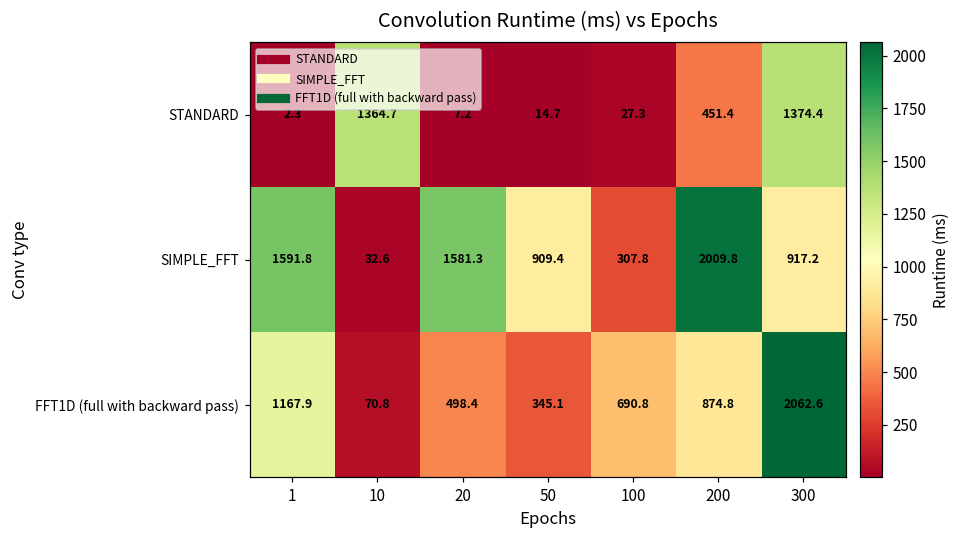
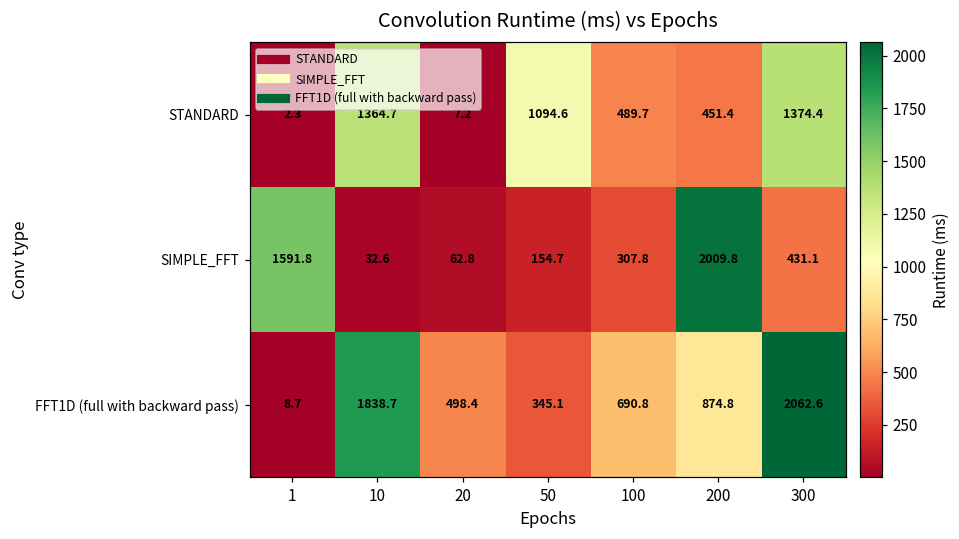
STANDARD, 50: 14.7 -> 1094.6
STANDARD, 100: 27.3 -> 489.7
SIMPLE_FFT, 20: 1581.3 -> 62.8
SIMPLE_FFT, 50: 909.4 -> 154.7
SIMPLE_FFT, 300: 917.2 -> 431.1
FFT1D (full with backward pass), 1: 1167.9 -> 8.7
FFT1D (full with backward pass), 10: 70.8 -> 1838.7
